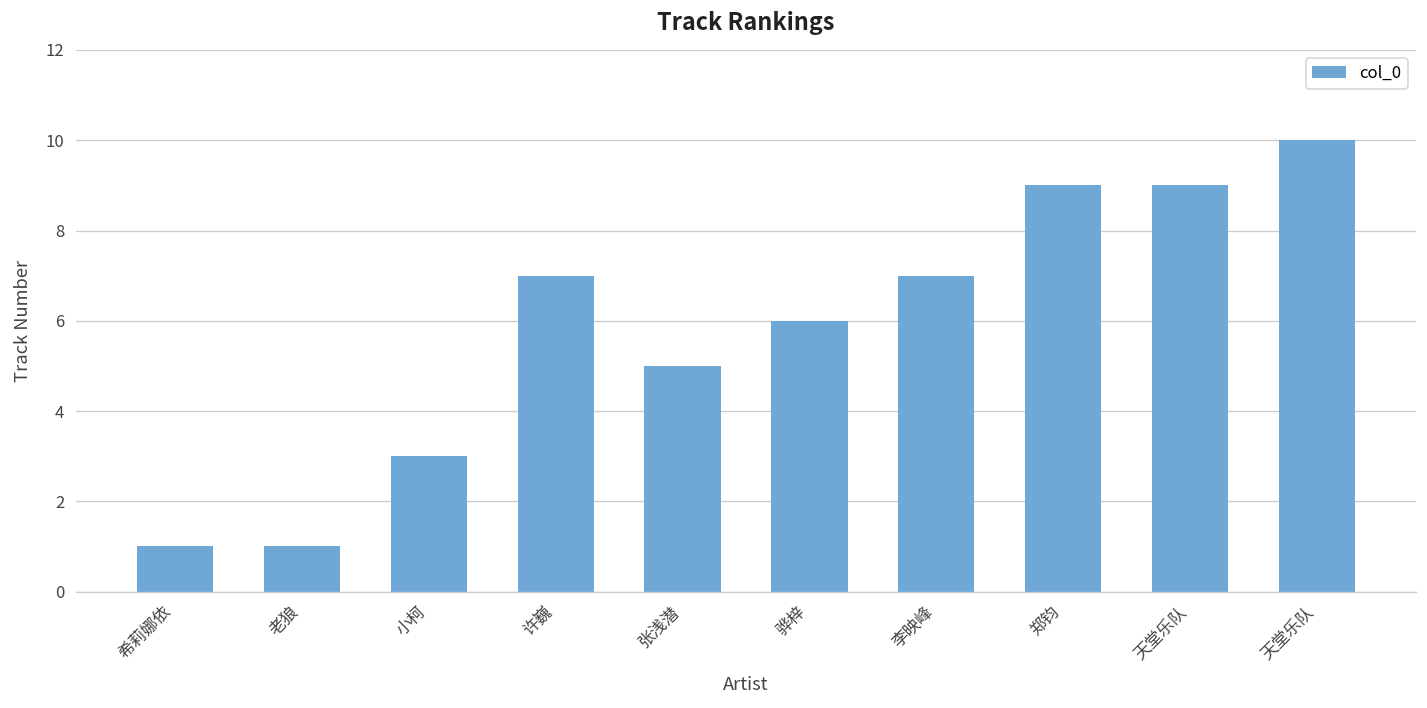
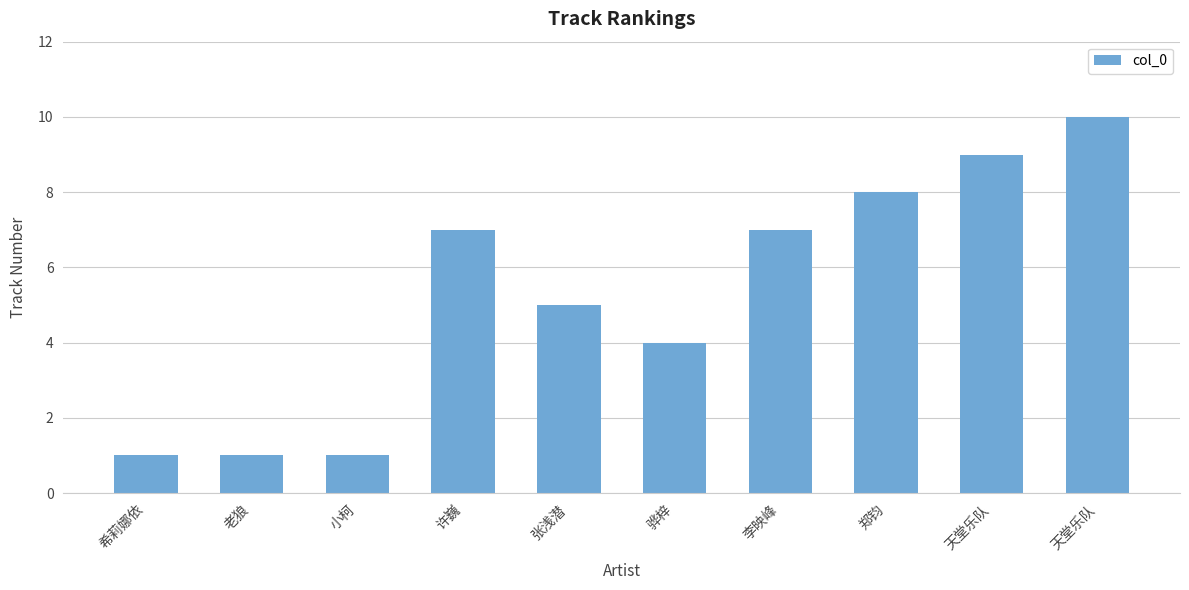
小柯: 3 -> 1
骅梓: 6 -> 4
郑钧: 9 -> 8
